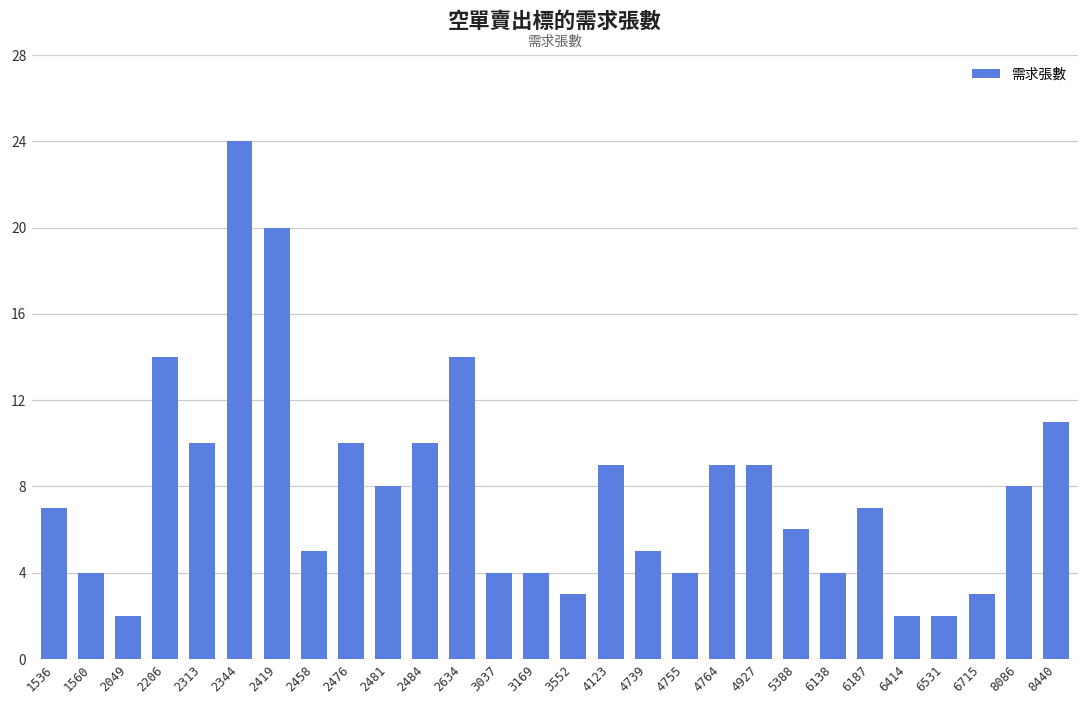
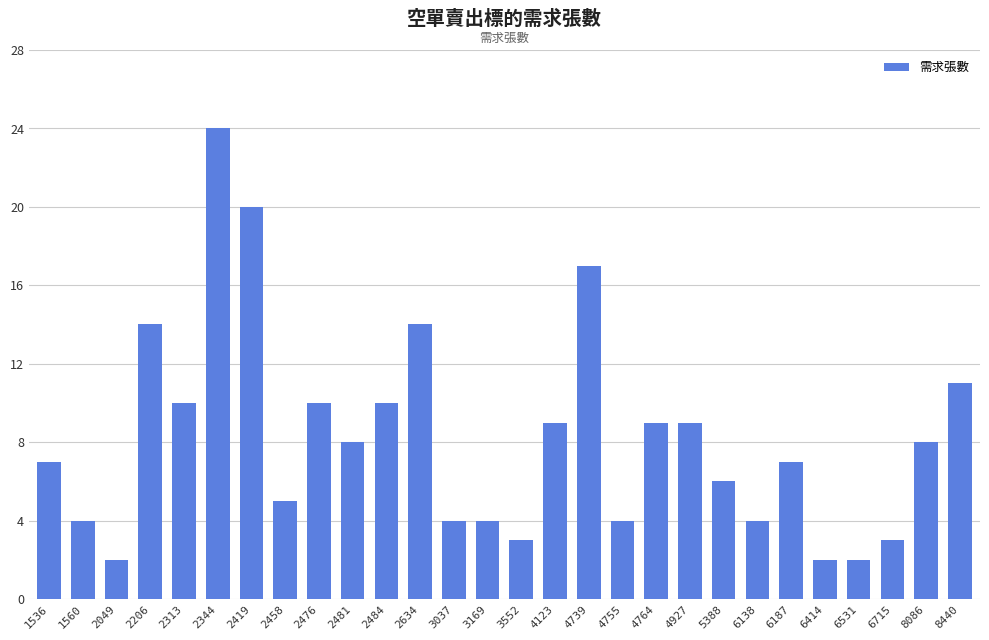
4739: 5 -> 17
